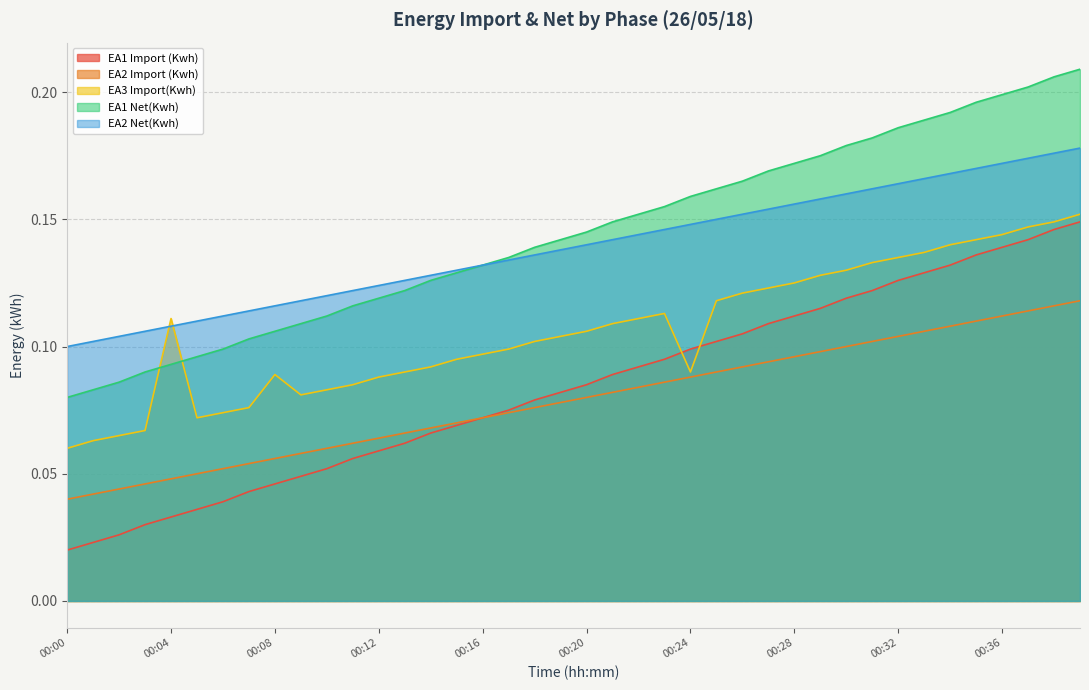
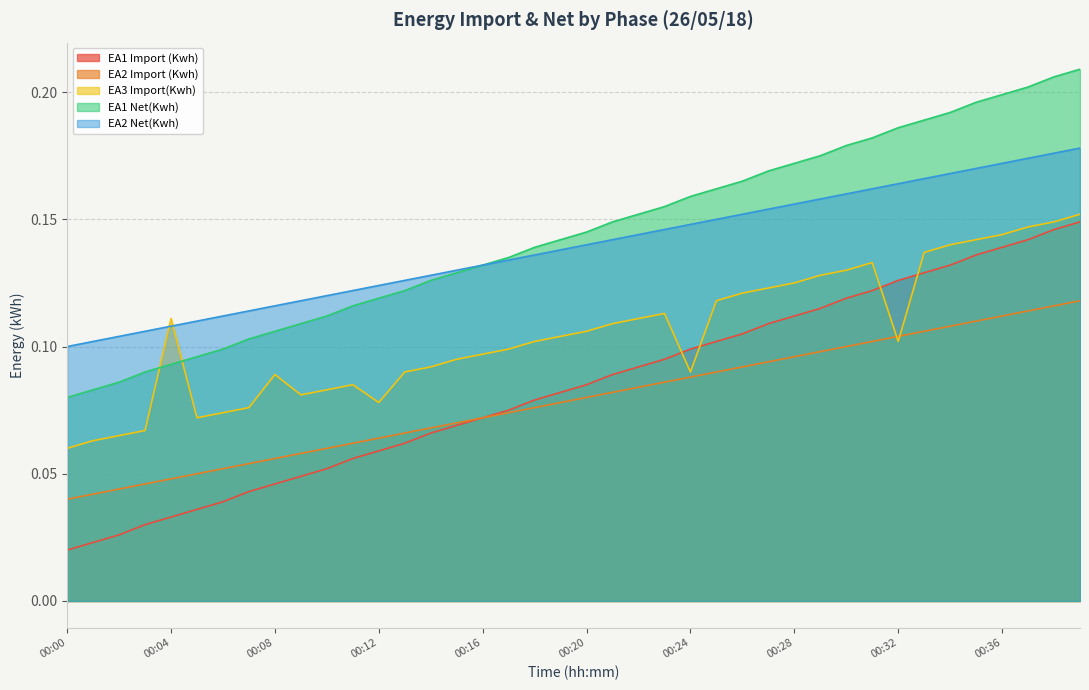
EA3 Import(Kwh), 00:12: 0.088 -> 0.078
EA3 Import(Kwh), 00:32: 0.135 -> 0.102
